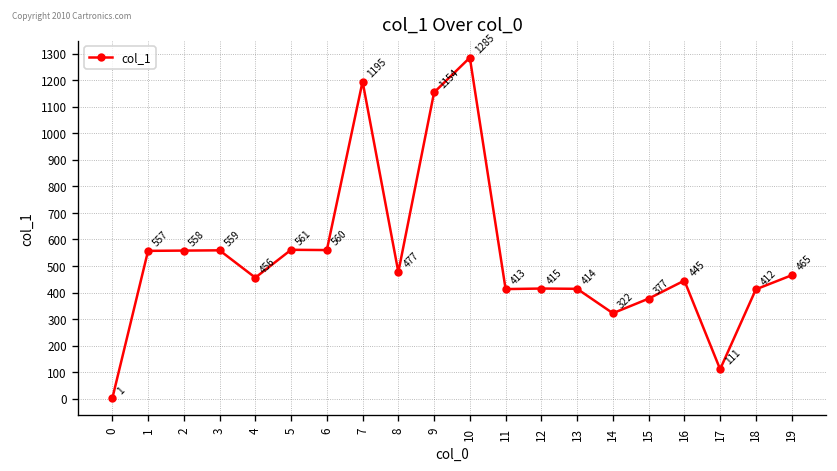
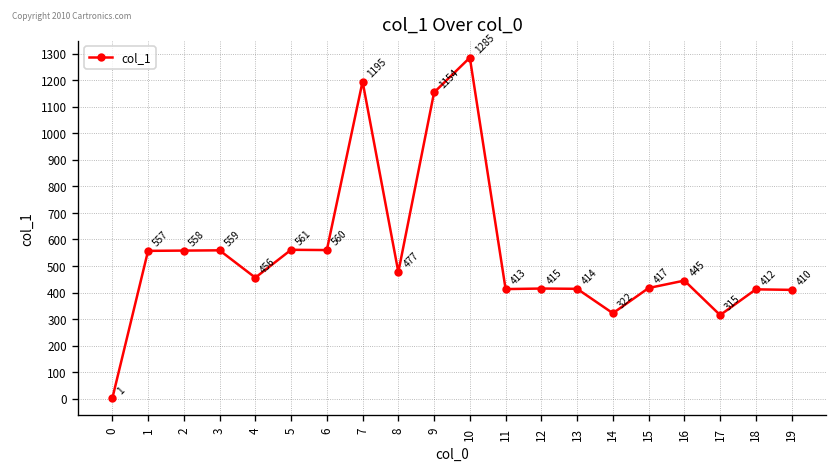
15: 377 -> 417
17: 111 -> 315
19: 465 -> 410
